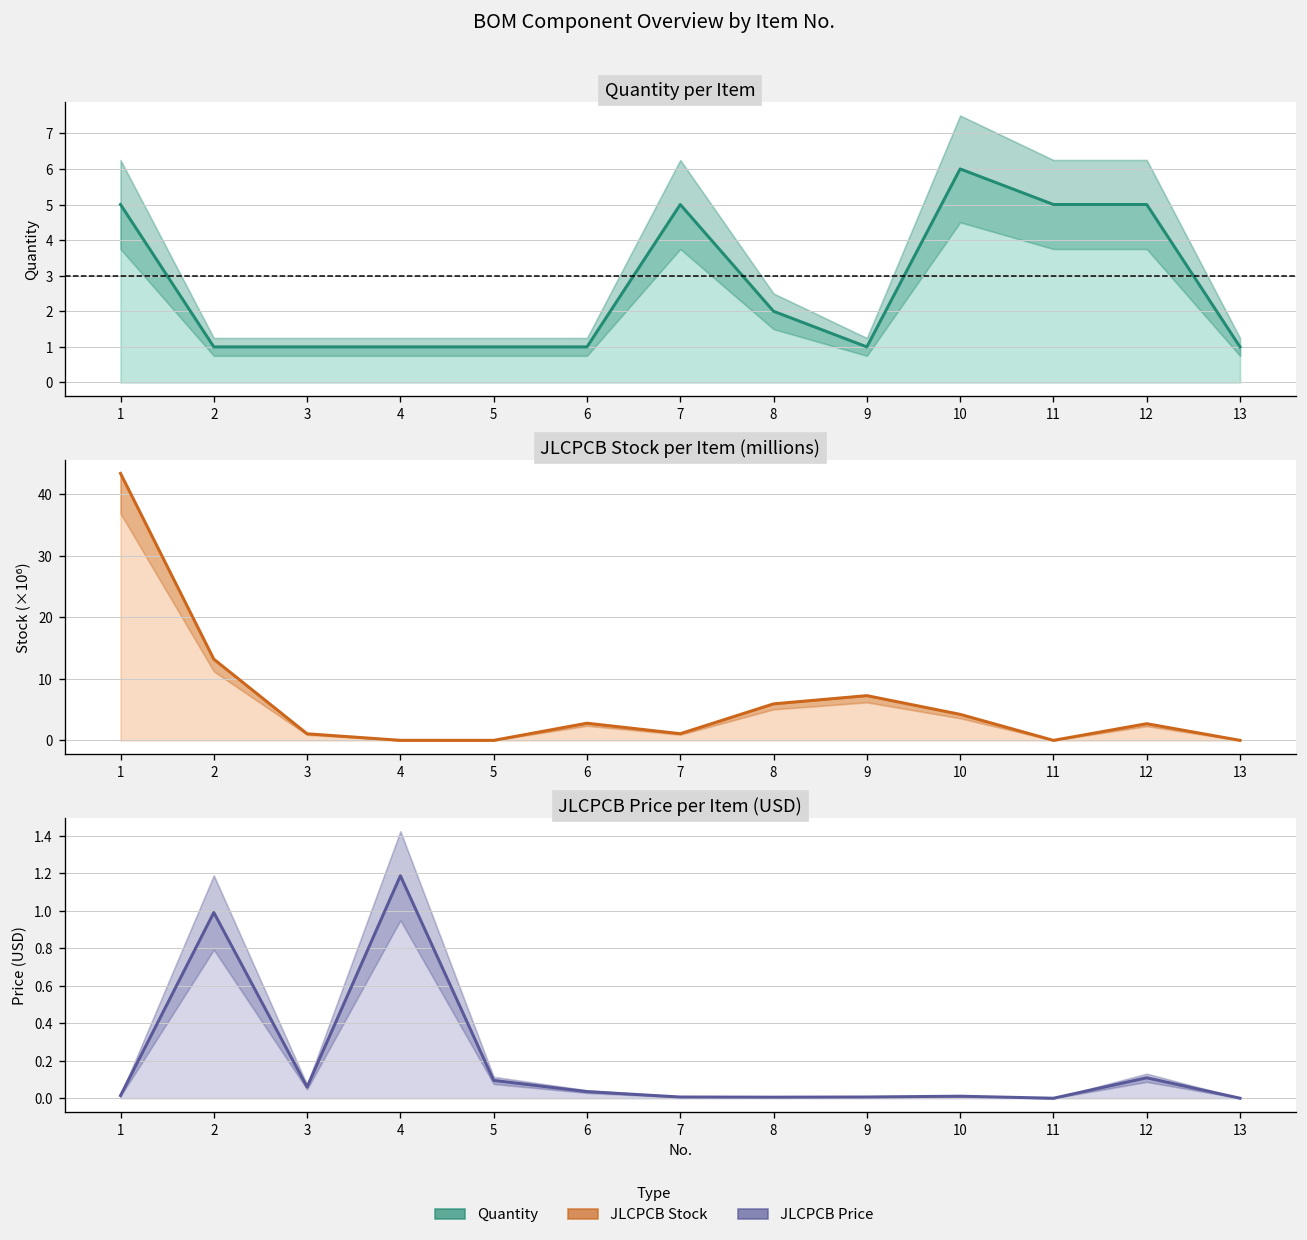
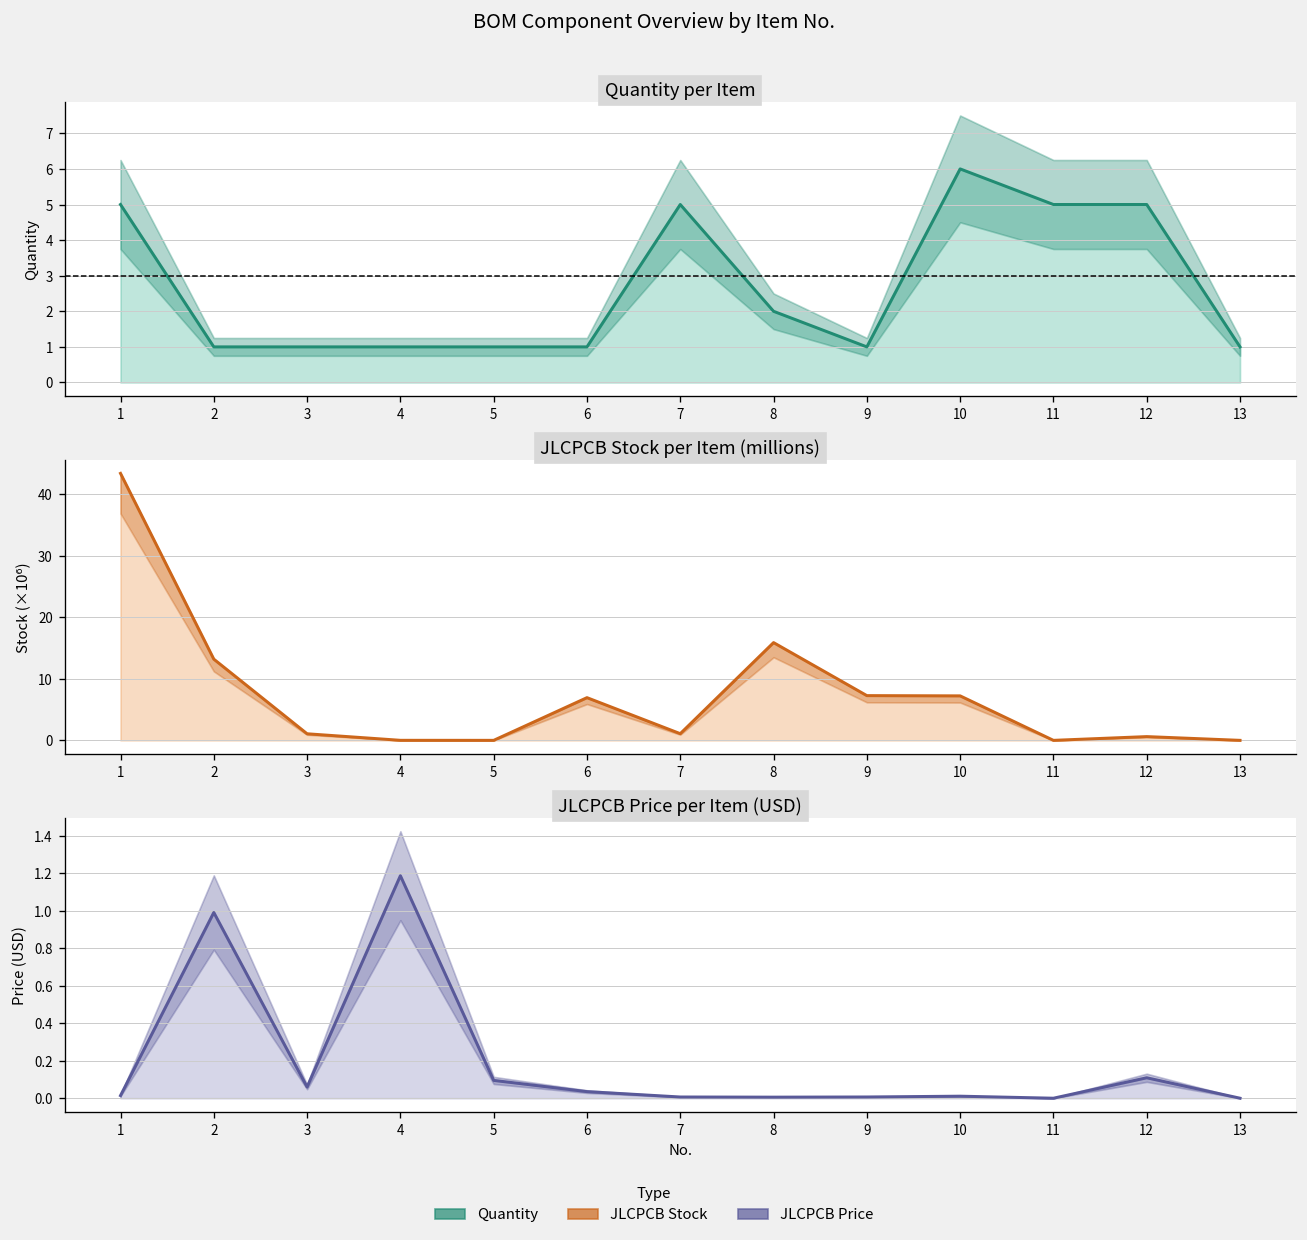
JLCPCB Stock per Item (millions), 6: 3 -> 7
JLCPCB Stock per Item (millions), 8: 6 -> 16
JLCPCB Stock per Item (millions), 10: 4 -> 7
JLCPCB Stock per Item (millions), 12: 3 -> 1
